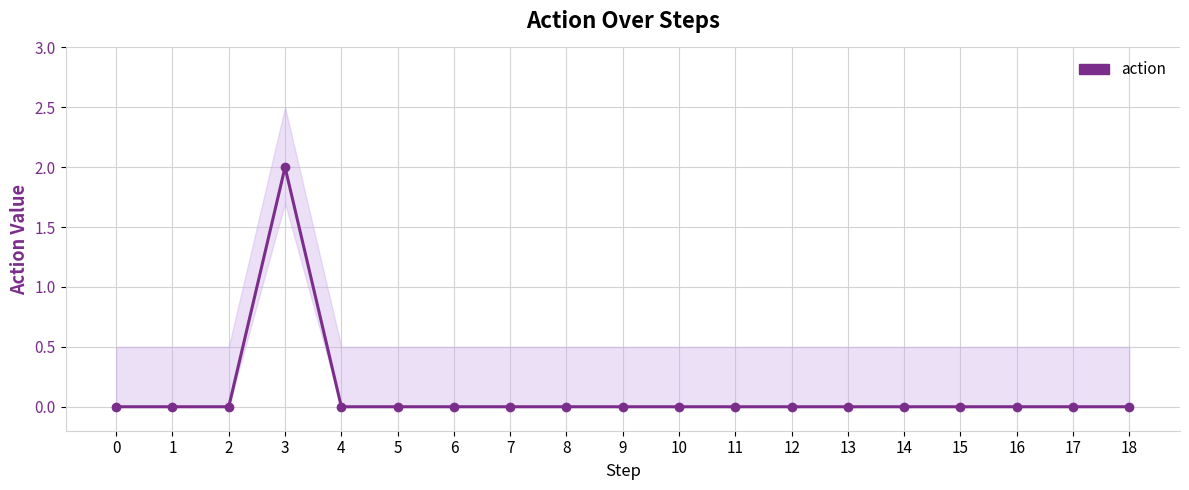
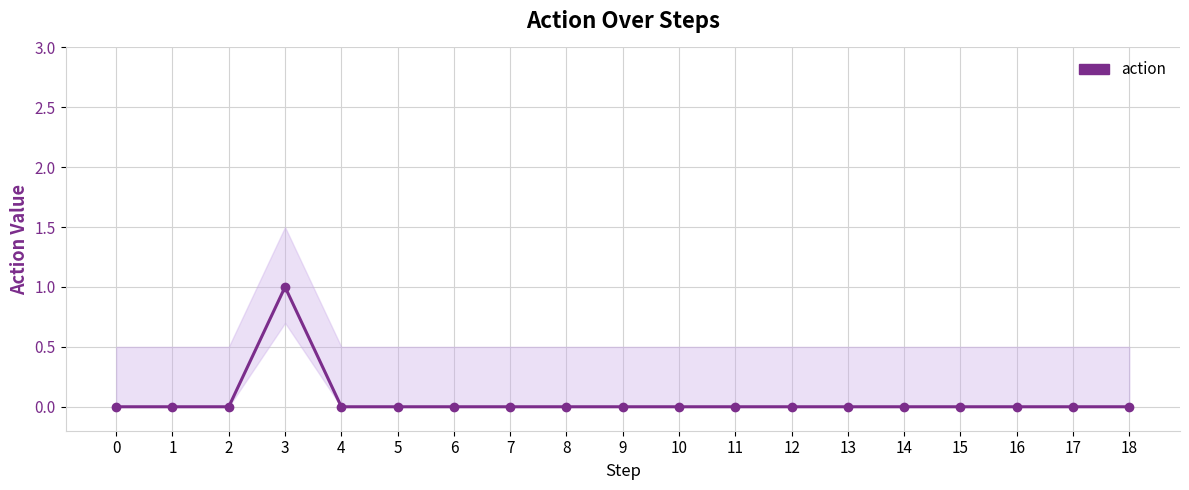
action, 3: 2 -> 1
